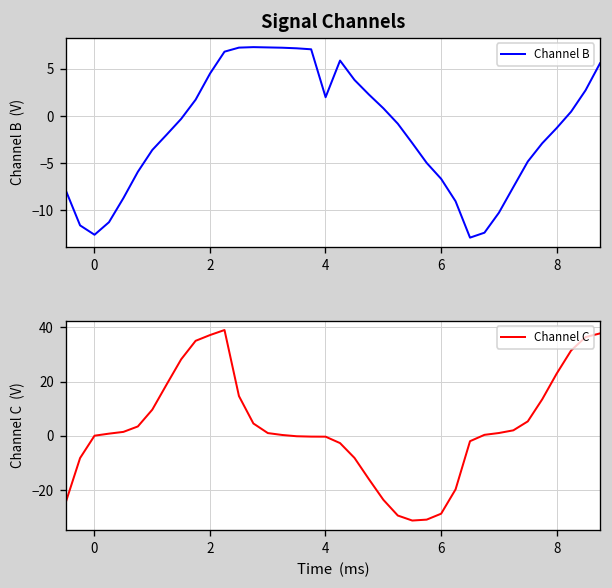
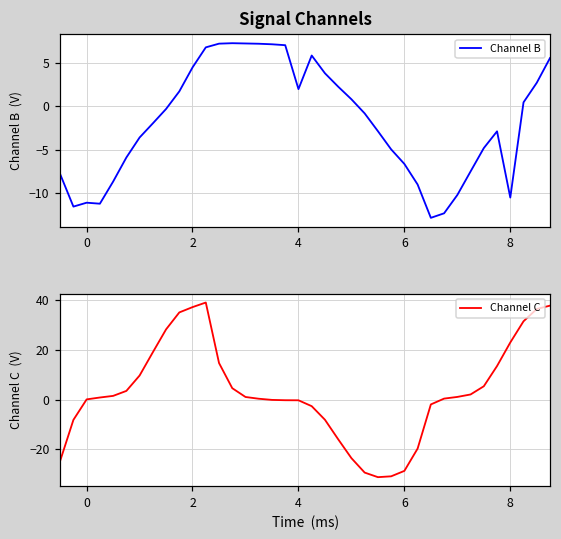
Signal Channels, 0: -13 -> -11
Signal Channels, 8: -1 -> -11
